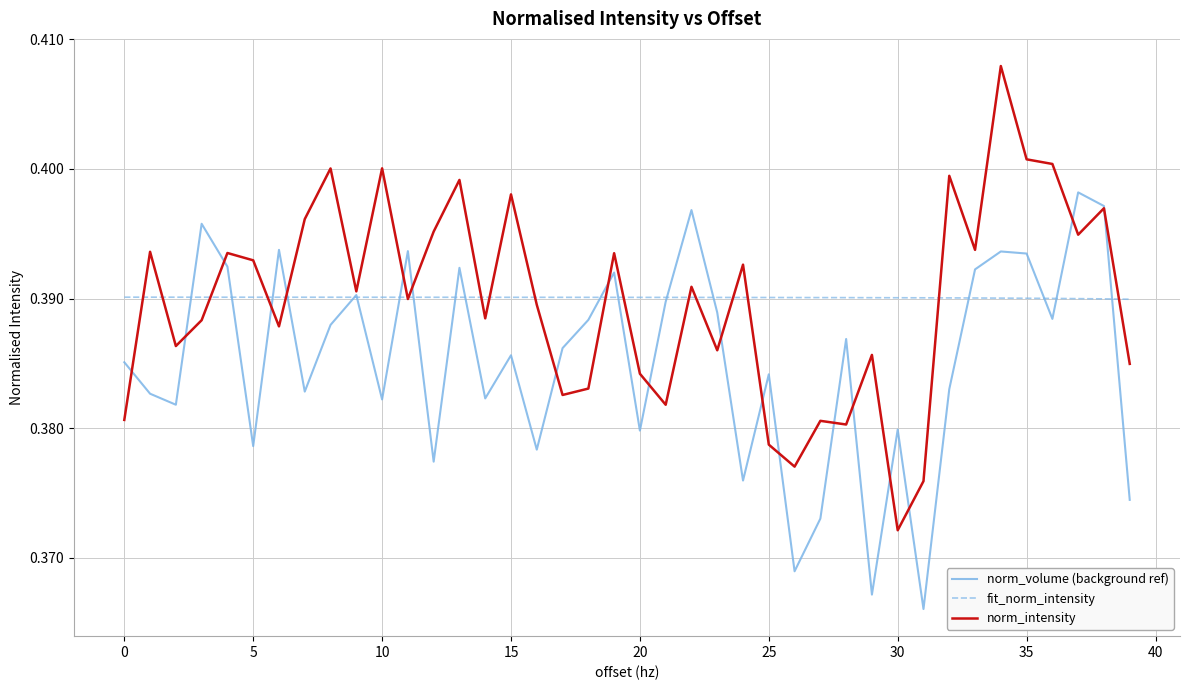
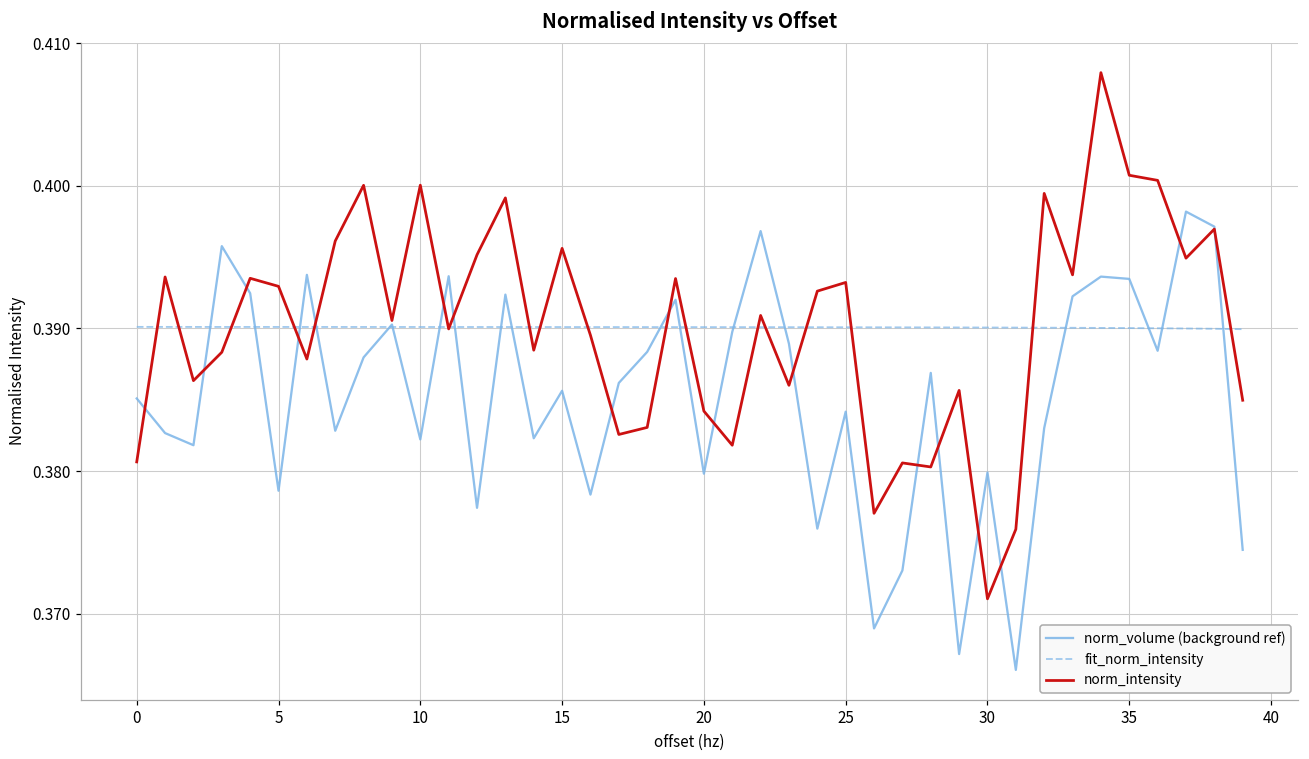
norm_intensity, 15: 0.3980 -> 0.3956
norm_intensity, 25: 0.3787 -> 0.3932
norm_intensity, 30: 0.3721 -> 0.3710
